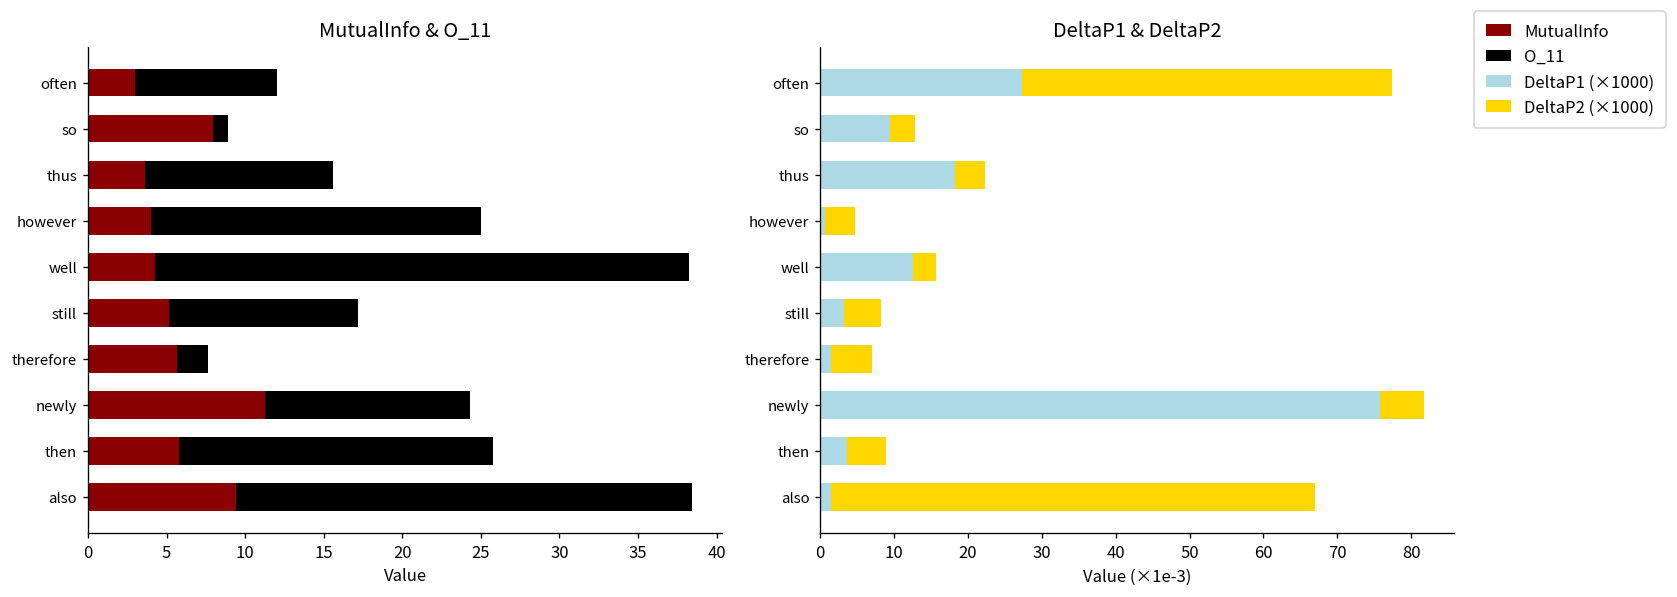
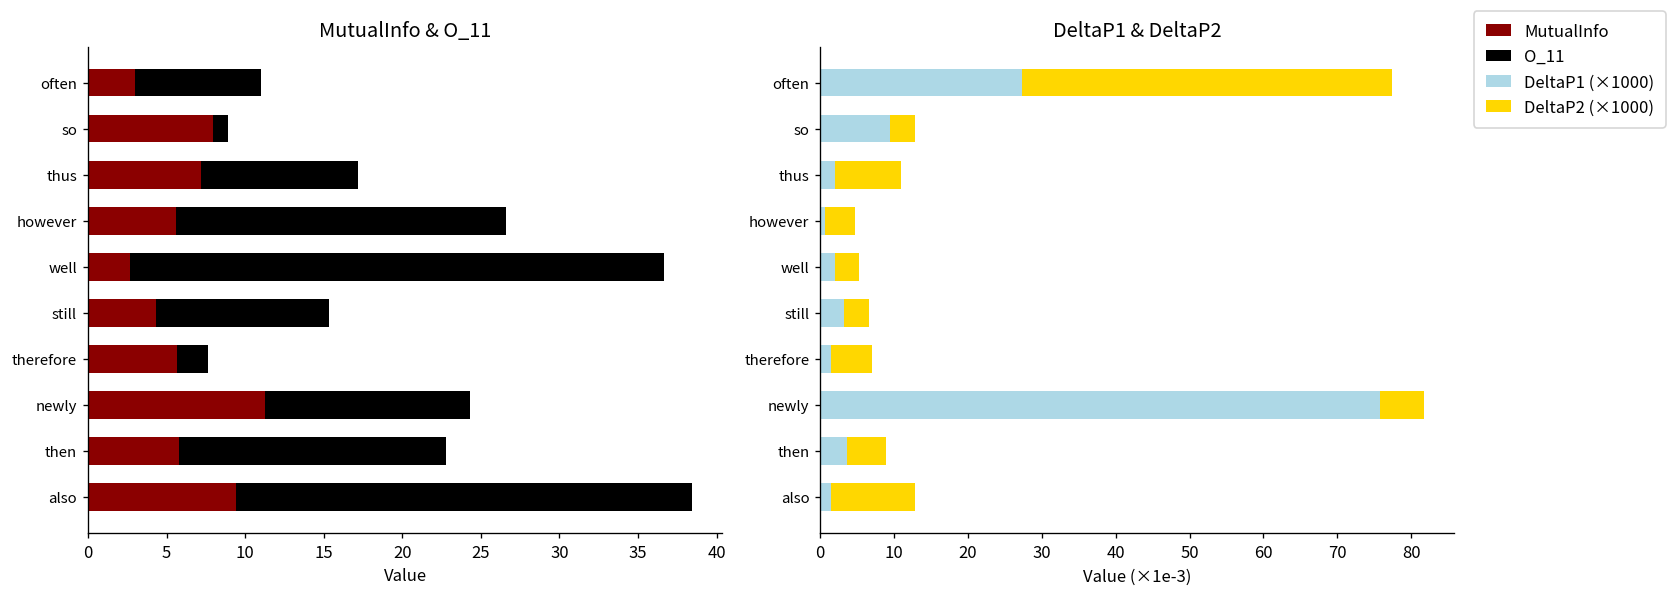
MutualInfo & O_11, O_11, often: 9 -> 8
MutualInfo & O_11, MutualInfo, thus: 3.6 -> 7.2
MutualInfo & O_11, O_11, thus: 12 -> 10
MutualInfo & O_11, MutualInfo, however: 4.0 -> 5.6
MutualInfo & O_11, MutualInfo, well: 4.2 -> 2.7
MutualInfo & O_11, MutualInfo, still: 5.2 -> 4.3
MutualInfo & O_11, O_11, still: 12 -> 11
MutualInfo & O_11, O_11, then: 20 -> 17
DeltaP1 & DeltaP2, DeltaP1 (×1000), thus: 18 -> 2
DeltaP1 & DeltaP2, DeltaP2 (×1000), thus: 4 -> 9
DeltaP1 & DeltaP2, DeltaP1 (×1000), well: 13 -> 2
DeltaP1 & DeltaP2, DeltaP2 (×1000), still: 5 -> 3
DeltaP1 & DeltaP2, DeltaP2 (×1000), also: 66 -> 11
